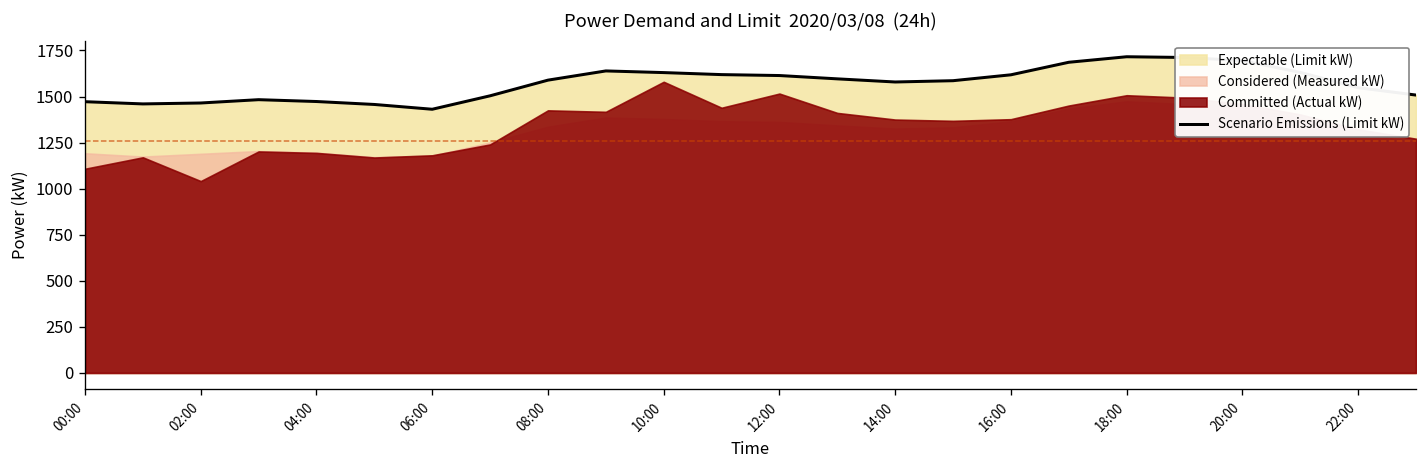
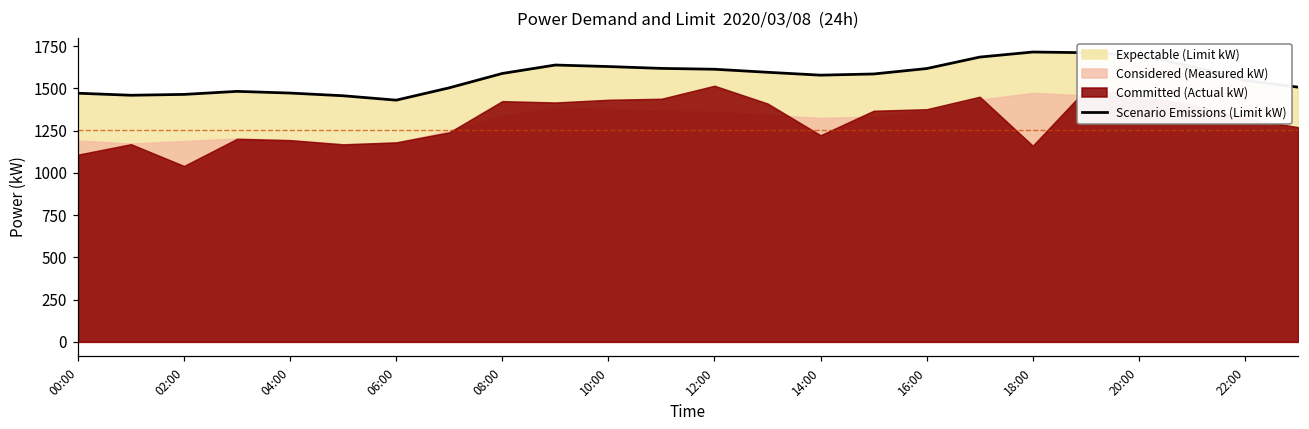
Committed (Actual kW), 10:00: 1580 -> 1430
Committed (Actual kW), 14:00: 1380 -> 1220
Committed (Actual kW), 18:00: 1510 -> 1160
